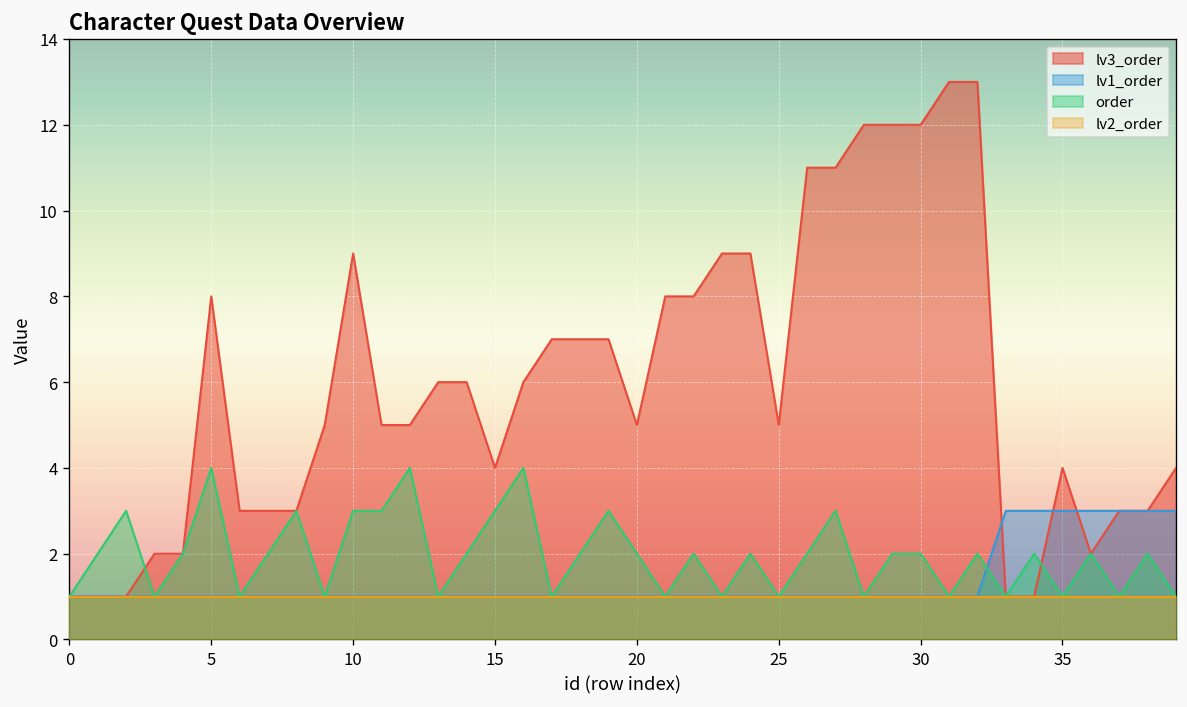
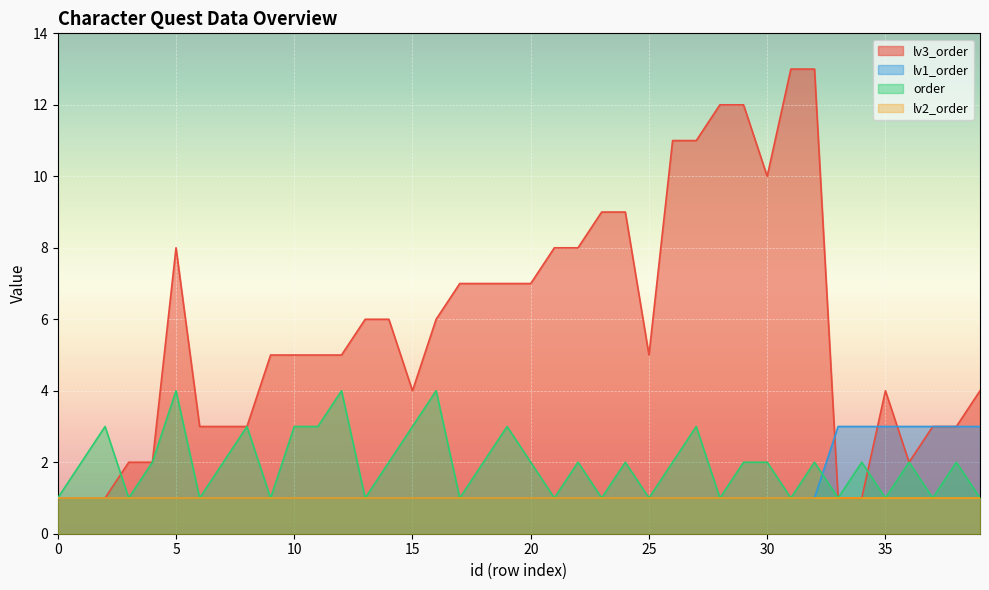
lv3_order, 10: 9 -> 5
lv3_order, 20: 5 -> 7
lv3_order, 30: 12 -> 10
